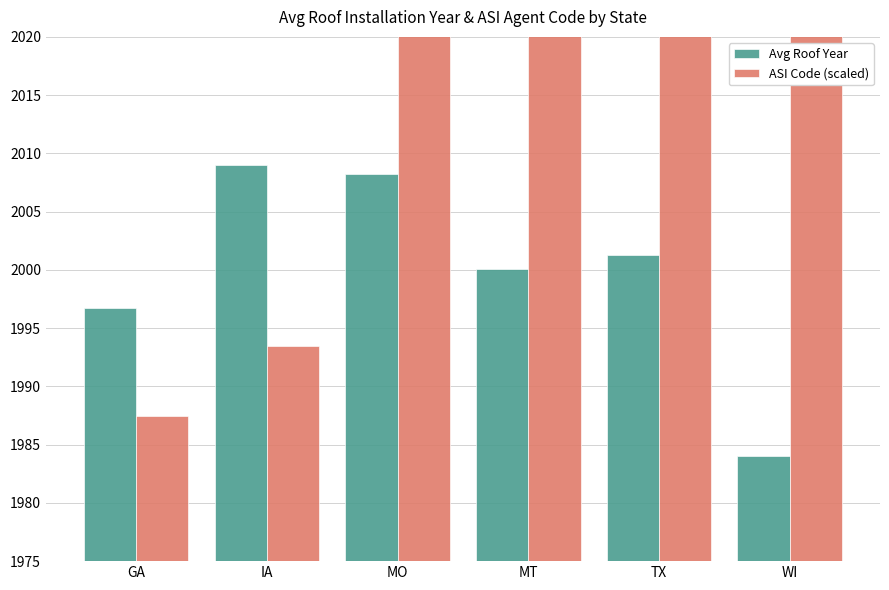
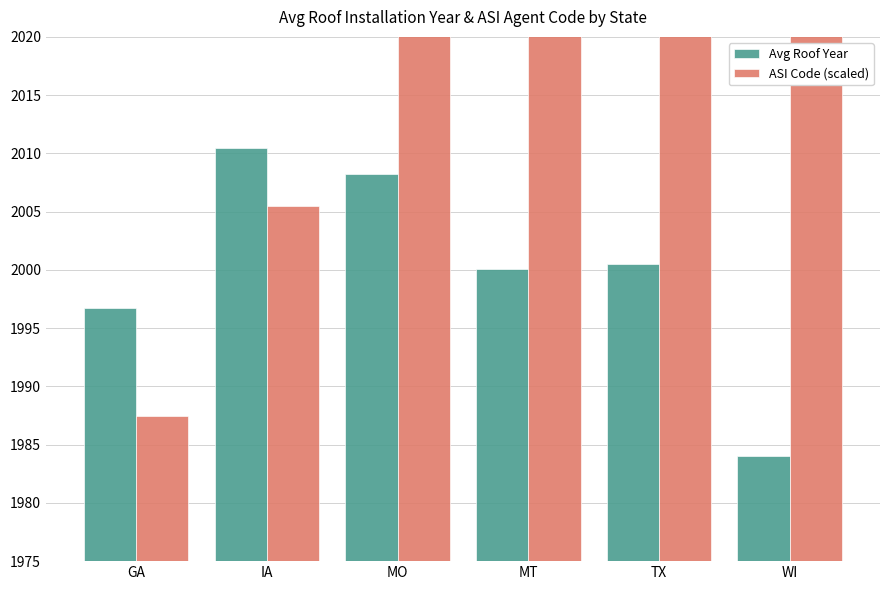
Avg Roof Year, IA: 2009.0 -> 2010.5
ASI Code (scaled), IA: 1993.5 -> 2005.5
Avg Roof Year, TX: 2001.3 -> 2000.5
